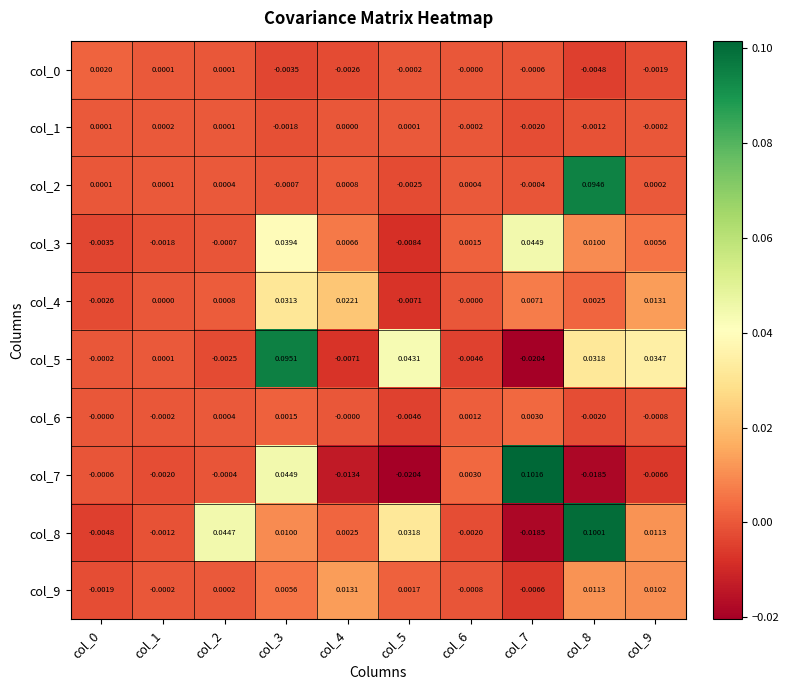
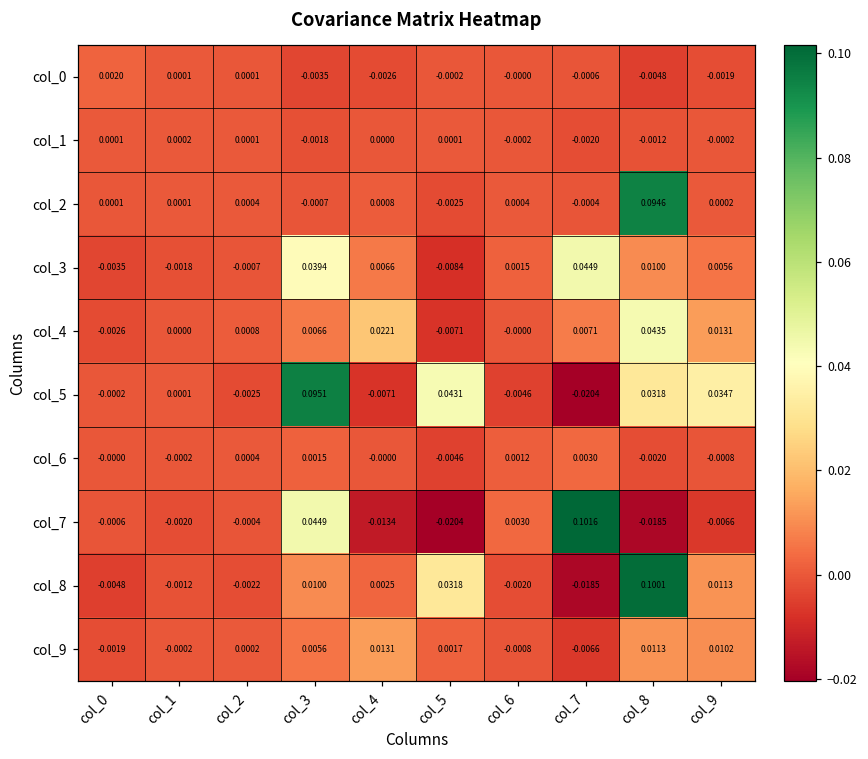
col_4, col_3: 0.0313 -> 0.0066
col_4, col_8: 0.0025 -> 0.0435
col_8, col_2: 0.0447 -> -0.0022
